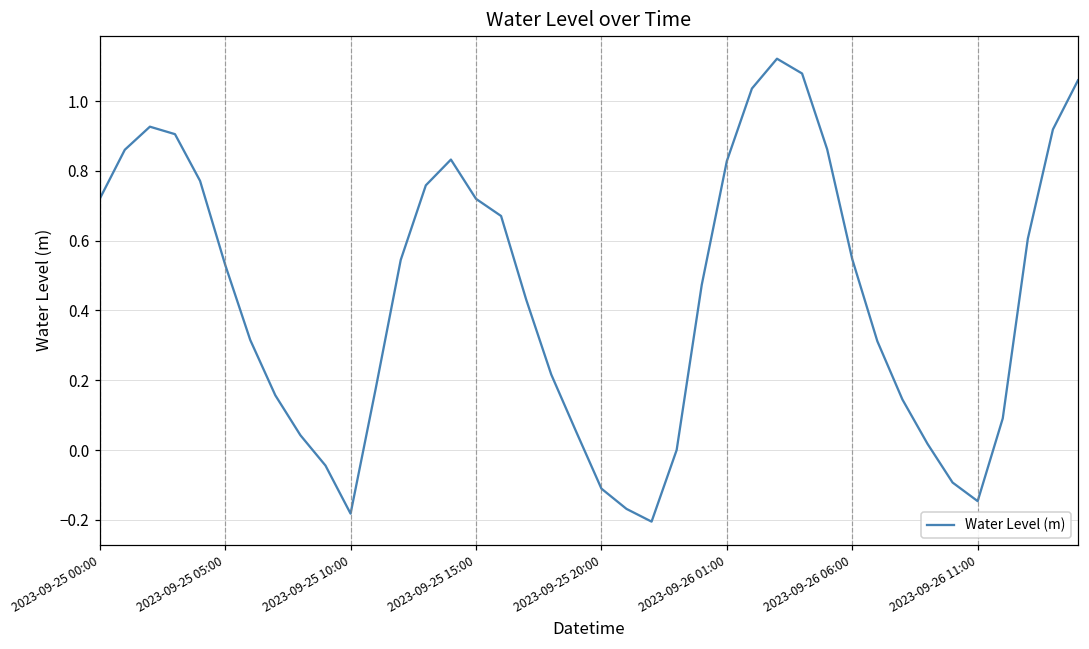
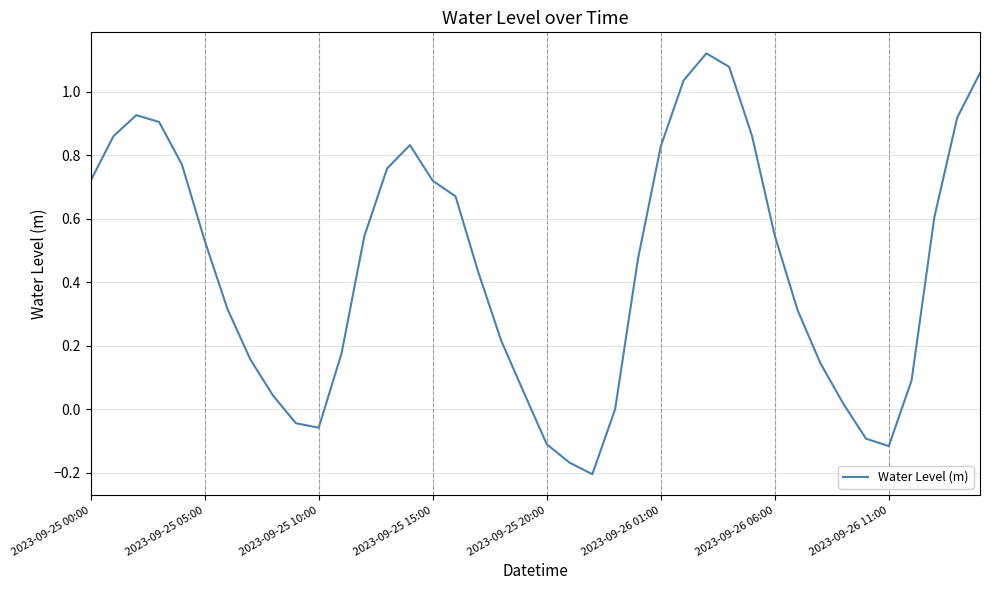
2023-09-25 10:00: -0.18 -> -0.06
2023-09-26 11:00: -0.15 -> -0.12
